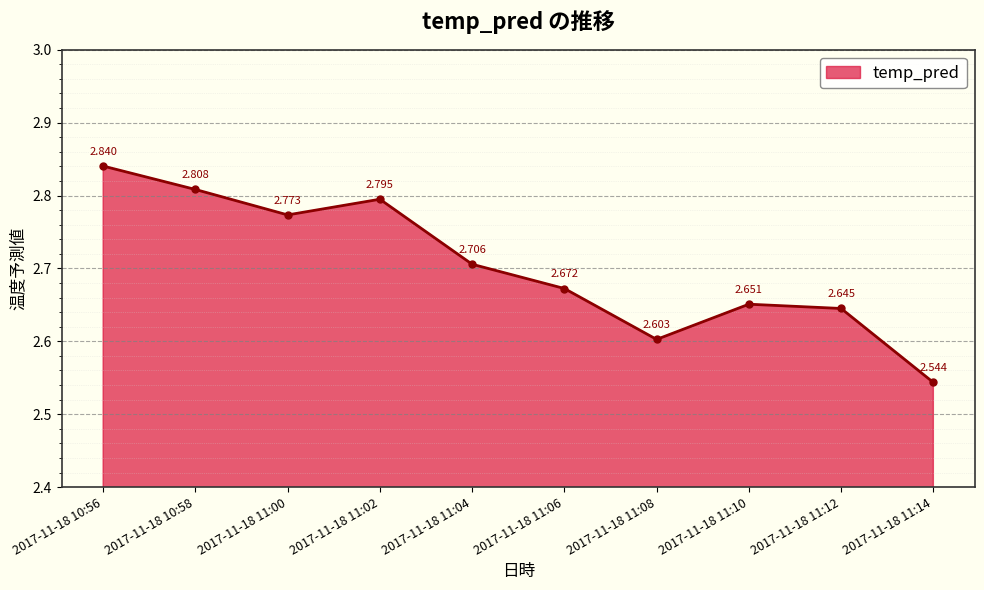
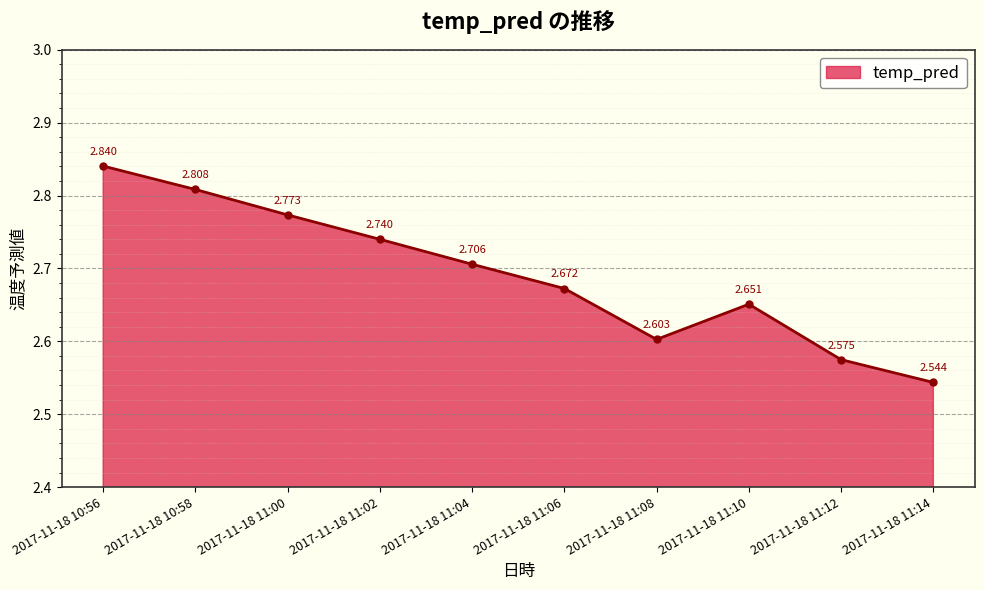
2017-11-18 11:02: 2.795 -> 2.740
2017-11-18 11:12: 2.645 -> 2.575
